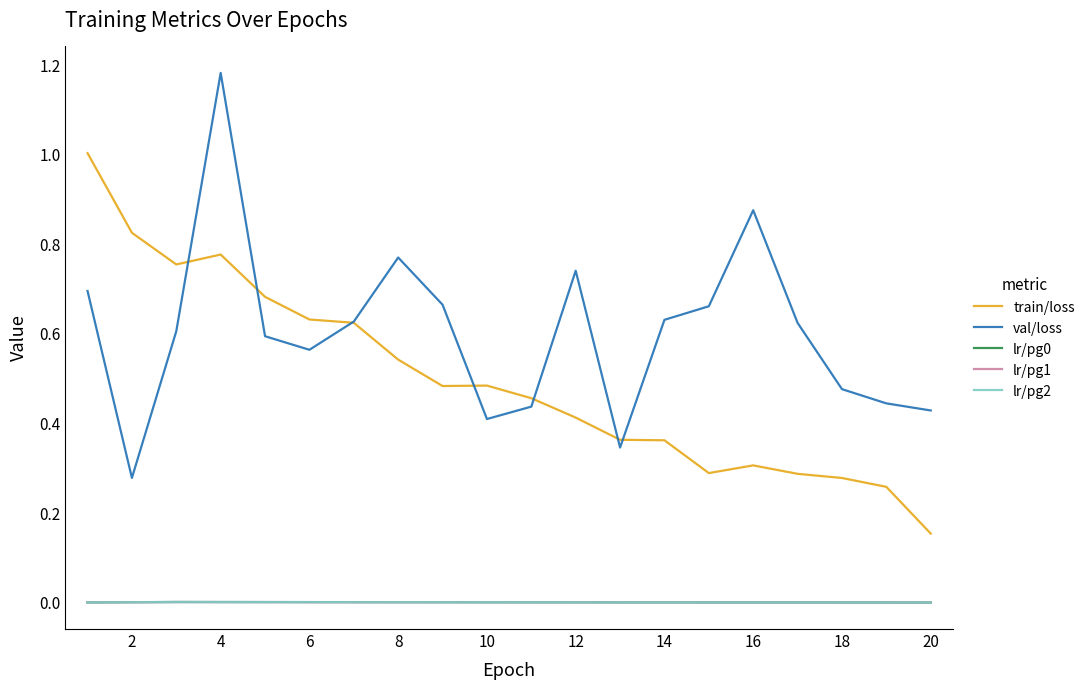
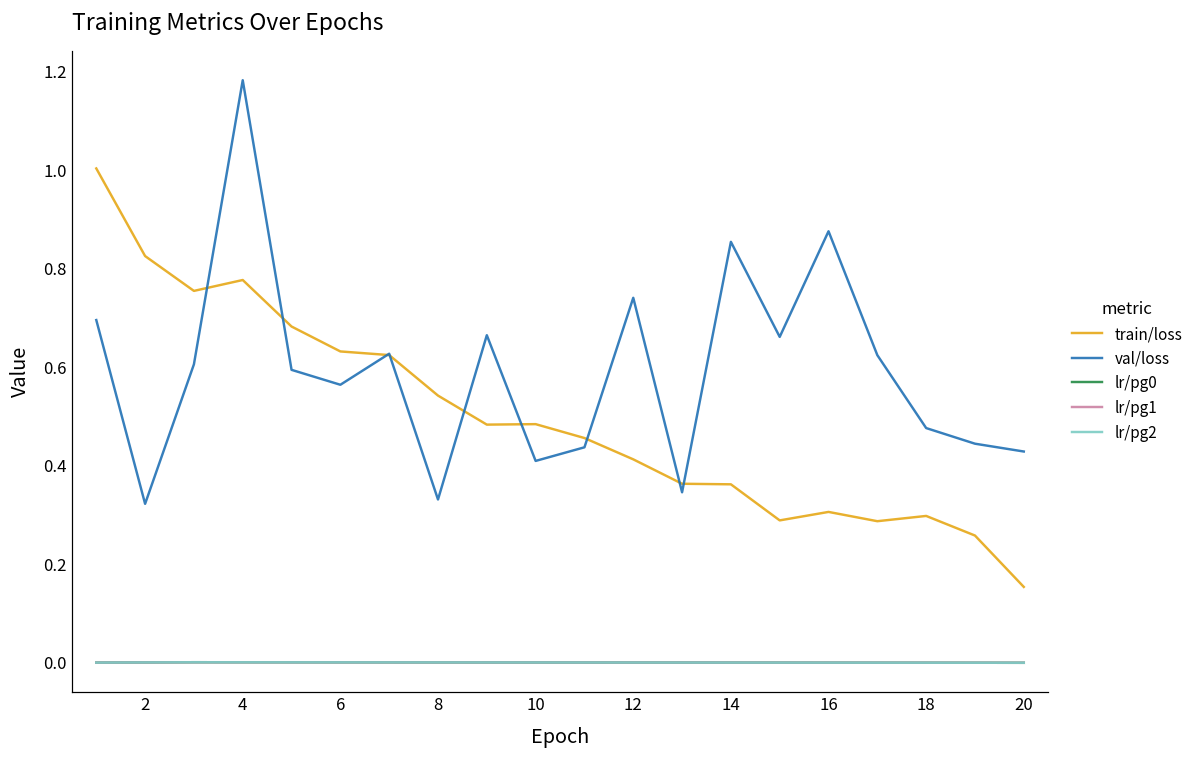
val/loss, 2: 0.28 -> 0.32
val/loss, 8: 0.77 -> 0.33
val/loss, 14: 0.63 -> 0.85
train/loss, 18: 0.28 -> 0.30
